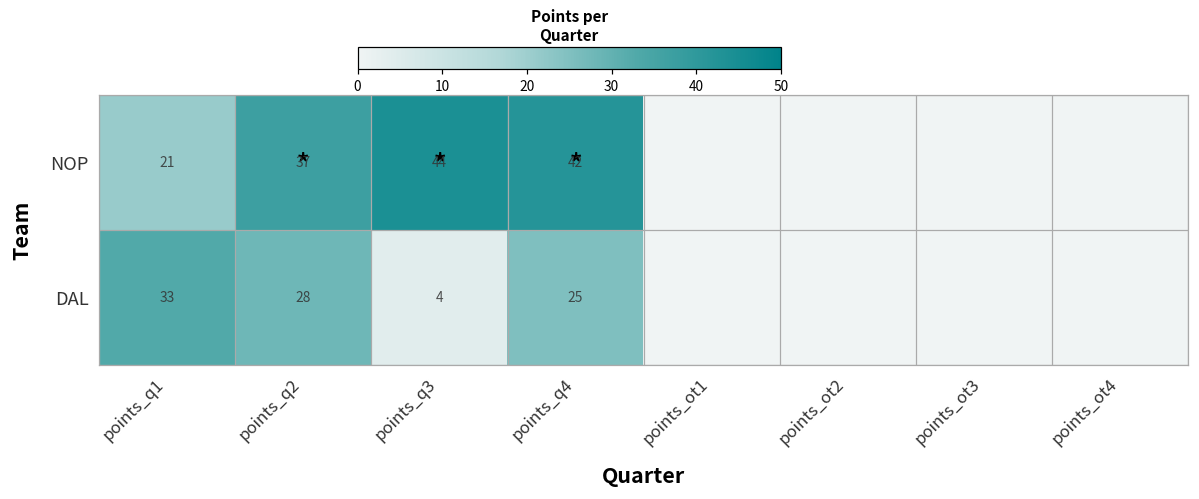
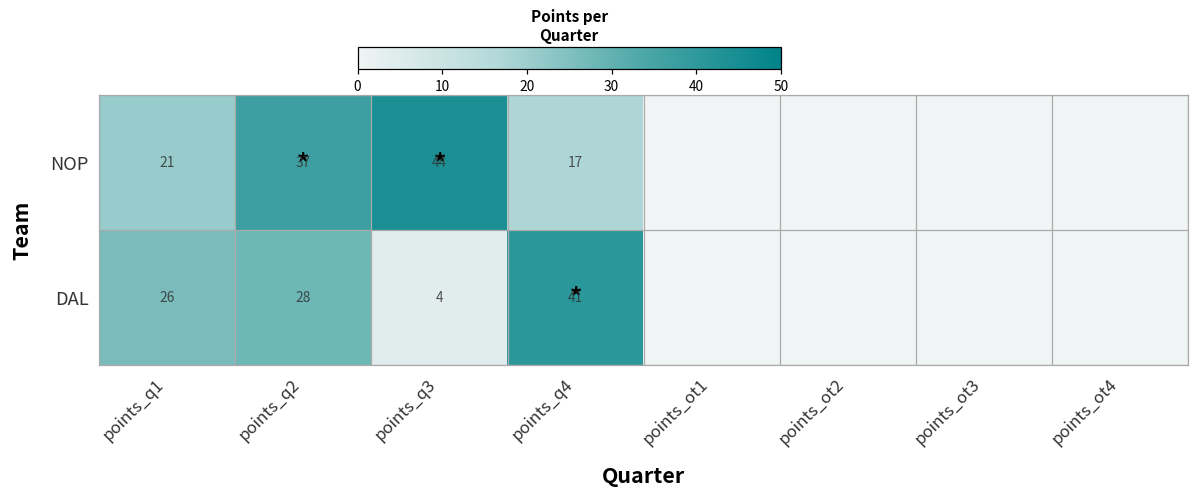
NOP, points_q4: 42 -> 17
DAL, points_q1: 33 -> 26
DAL, points_q4: 25 -> 41
